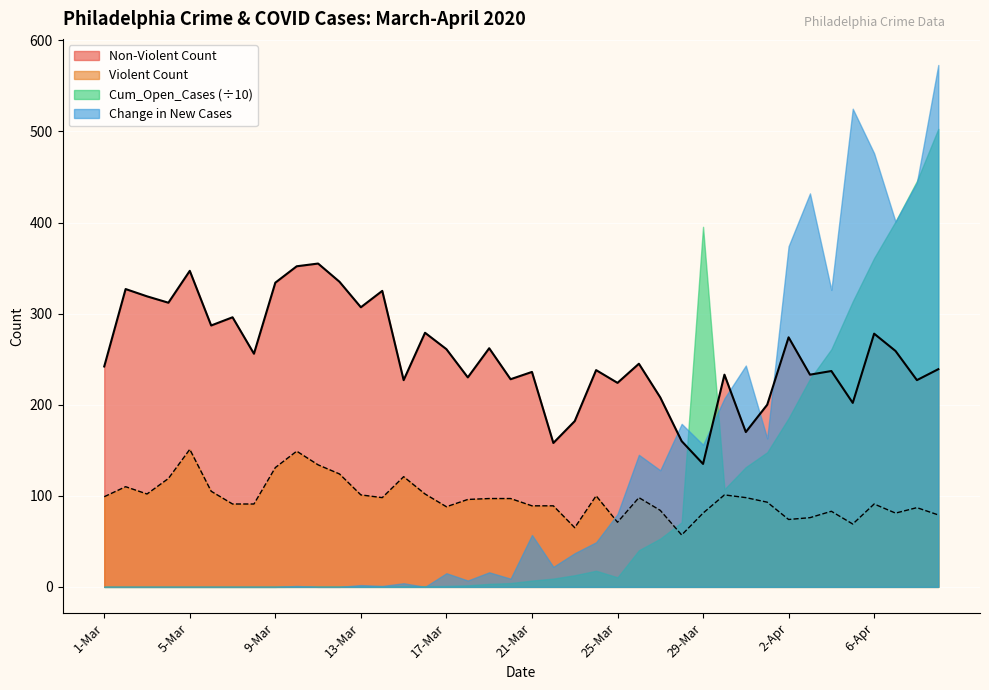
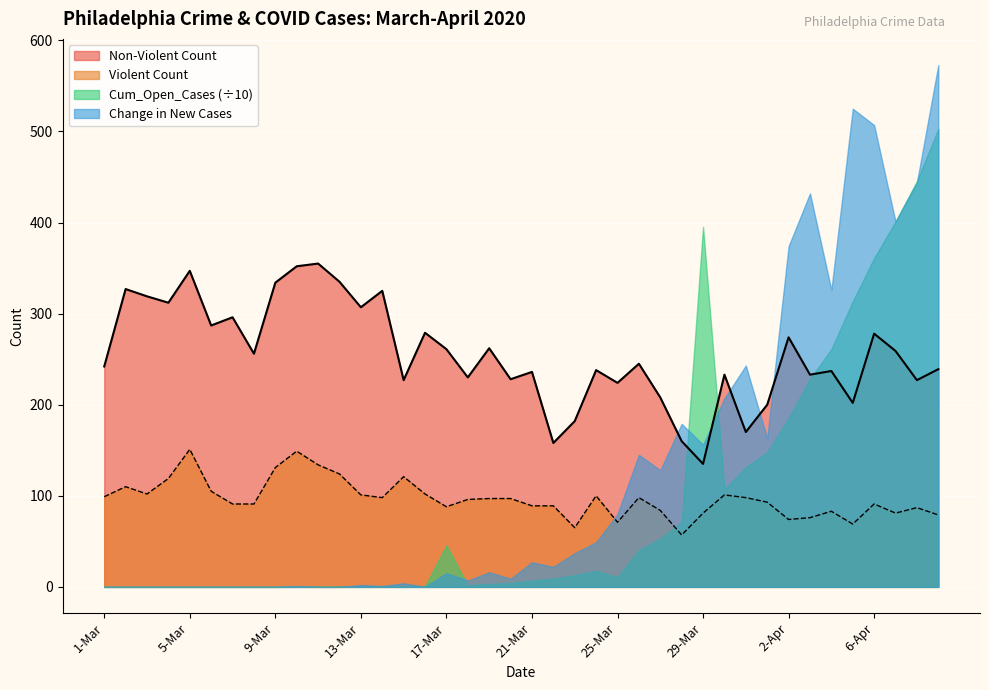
Cum_Open_Cases (÷10), 17-Mar: 0 -> 50
Change in New Cases, 21-Mar: 60 -> 30
Change in New Cases, 6-Apr: 480 -> 510
